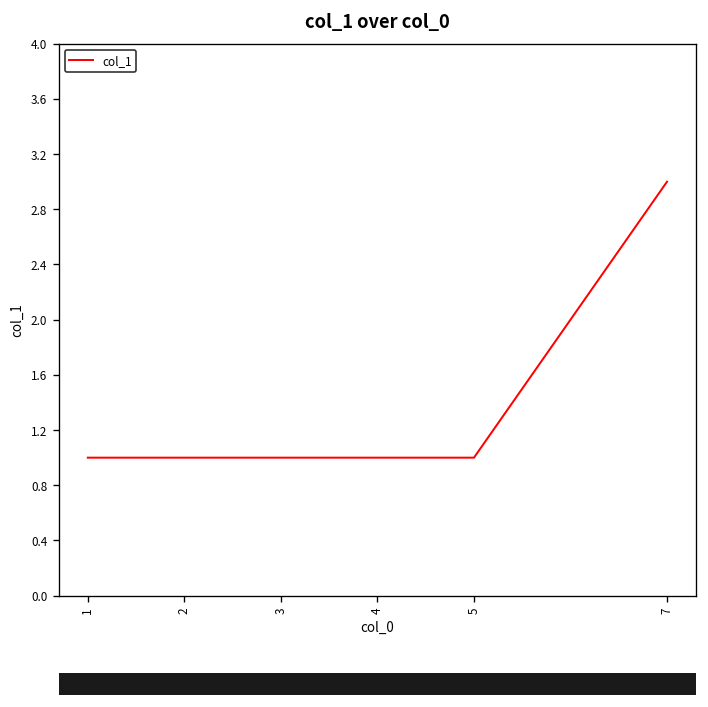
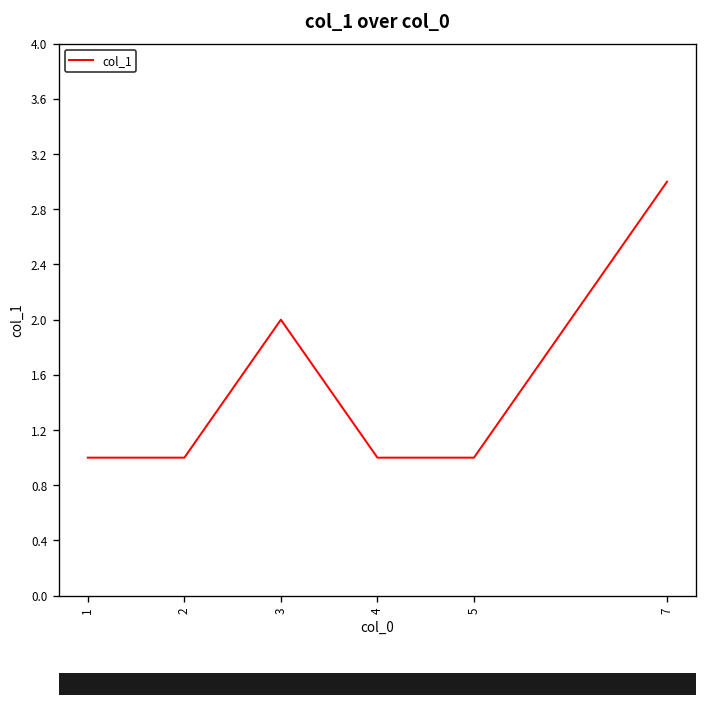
3: 1 -> 2
